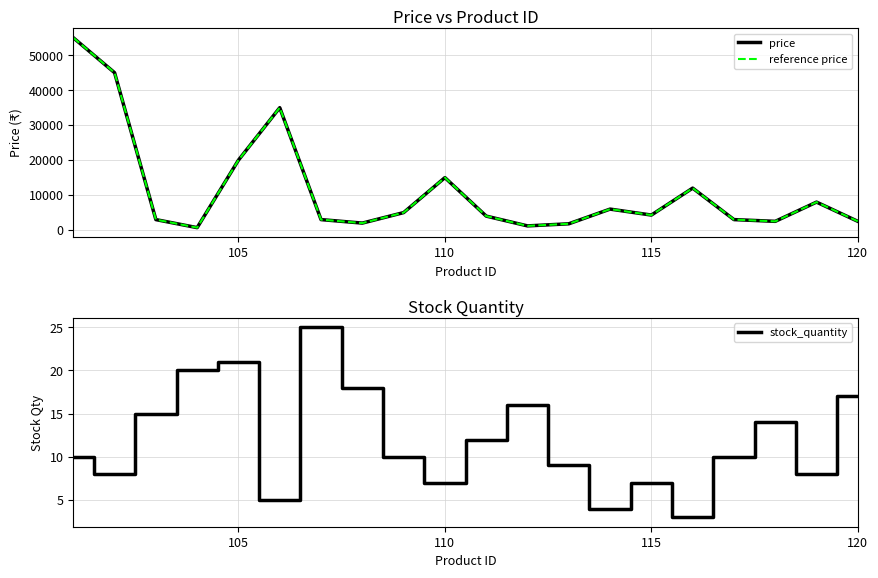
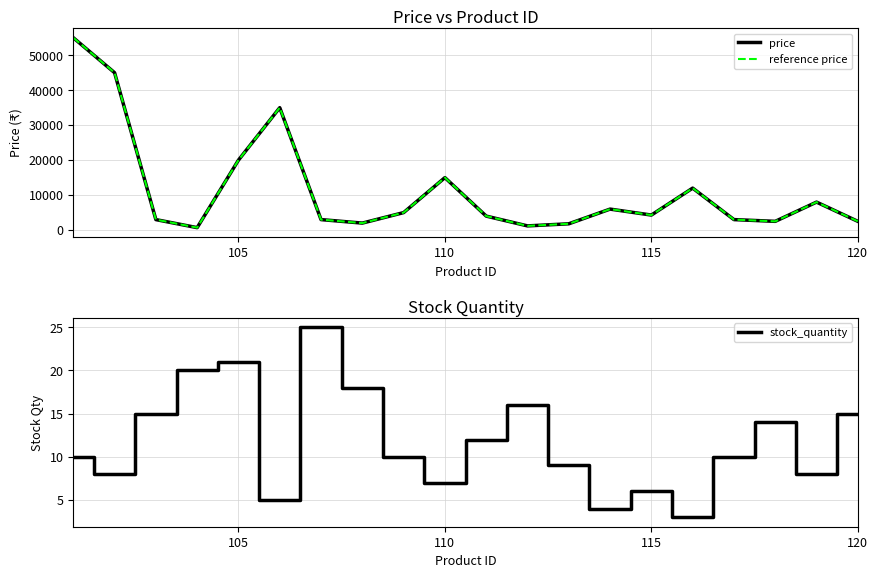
Stock Quantity, 115: 7 -> 6
Stock Quantity, 120: 17 -> 15
